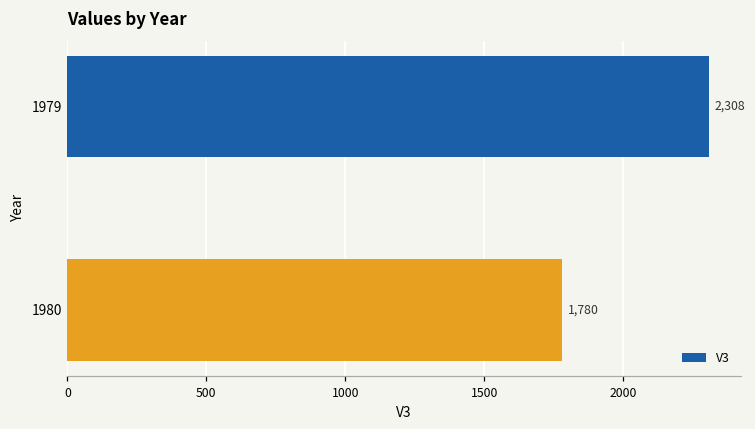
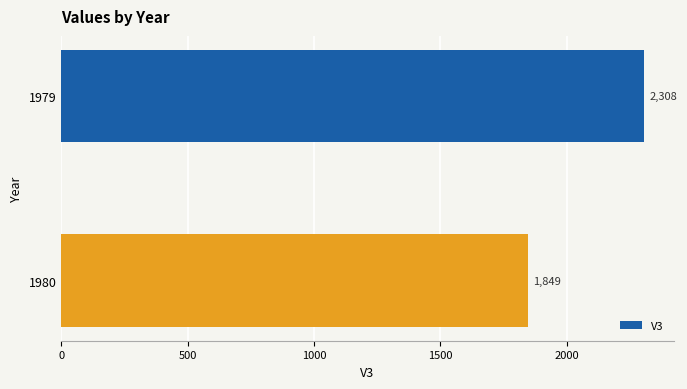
1980: 1,780 -> 1,849
